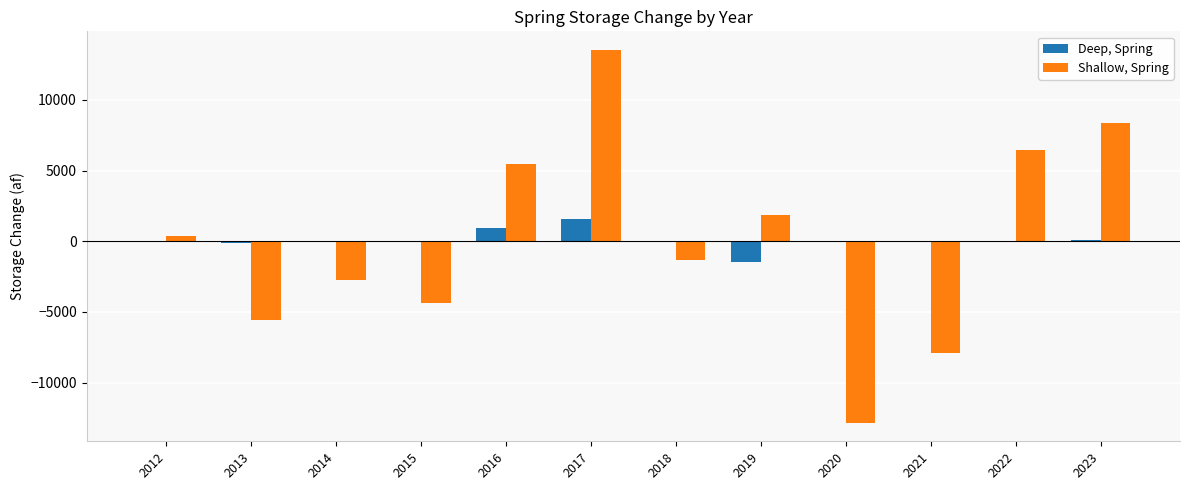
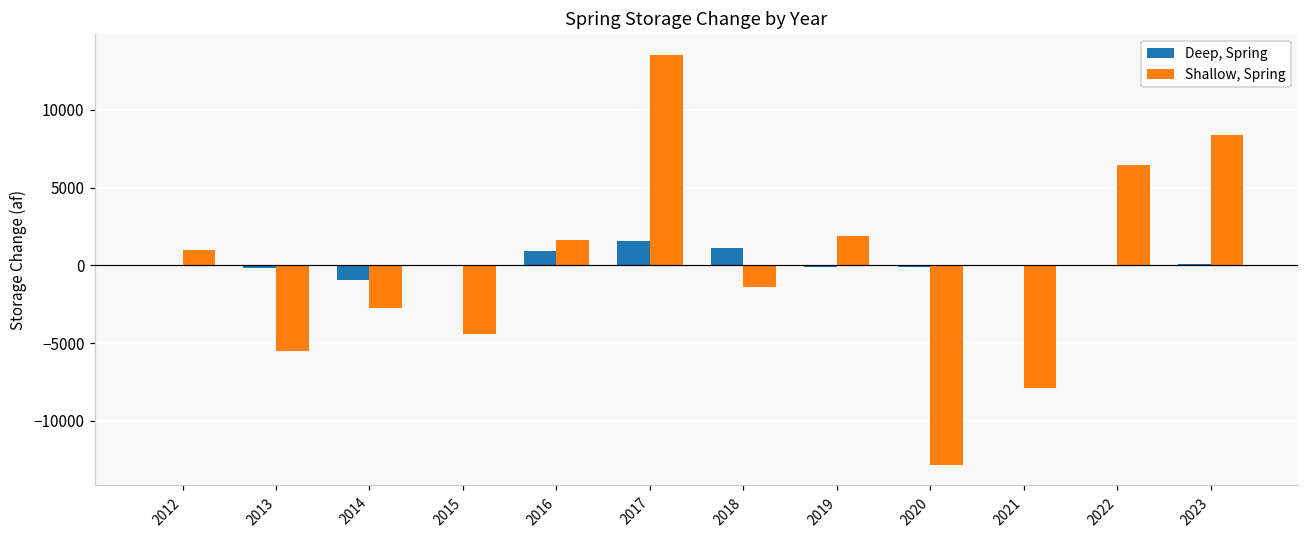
Shallow, Spring, 2012: 300 -> 1000
Deep, Spring, 2014: 0 -> -900
Shallow, Spring, 2016: 5500 -> 1600
Deep, Spring, 2018: 0 -> 1100
Deep, Spring, 2019: -1500 -> -100
